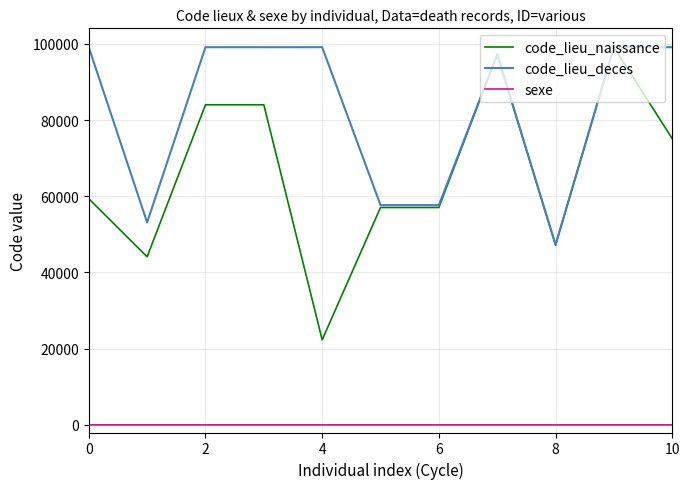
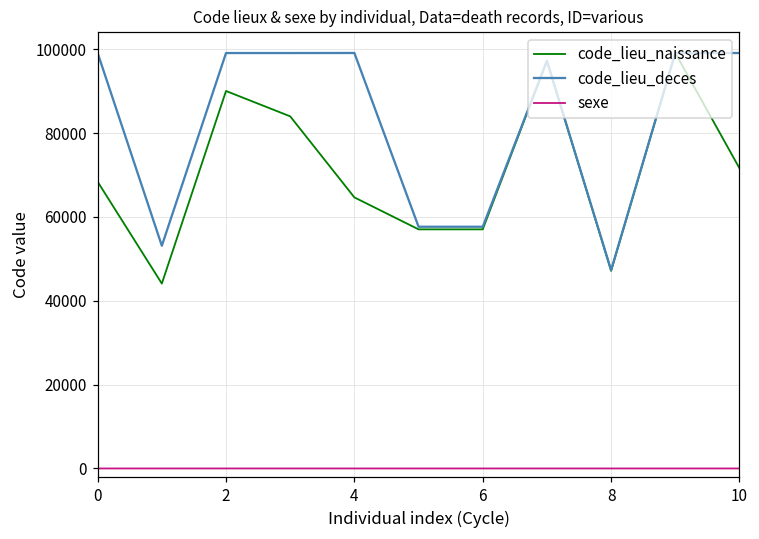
code_lieu_naissance, 0: 59000 -> 68000
code_lieu_naissance, 2: 84000 -> 90000
code_lieu_naissance, 4: 22000 -> 65000
code_lieu_naissance, 10: 75000 -> 72000
